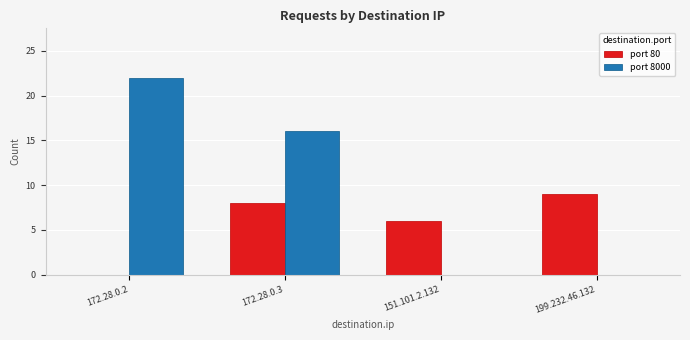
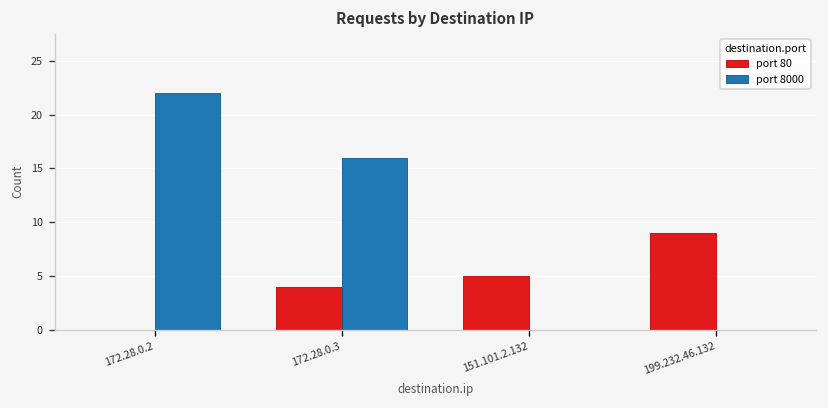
port 80, 172.28.0.3: 8 -> 4
port 80, 151.101.2.132: 6 -> 5
